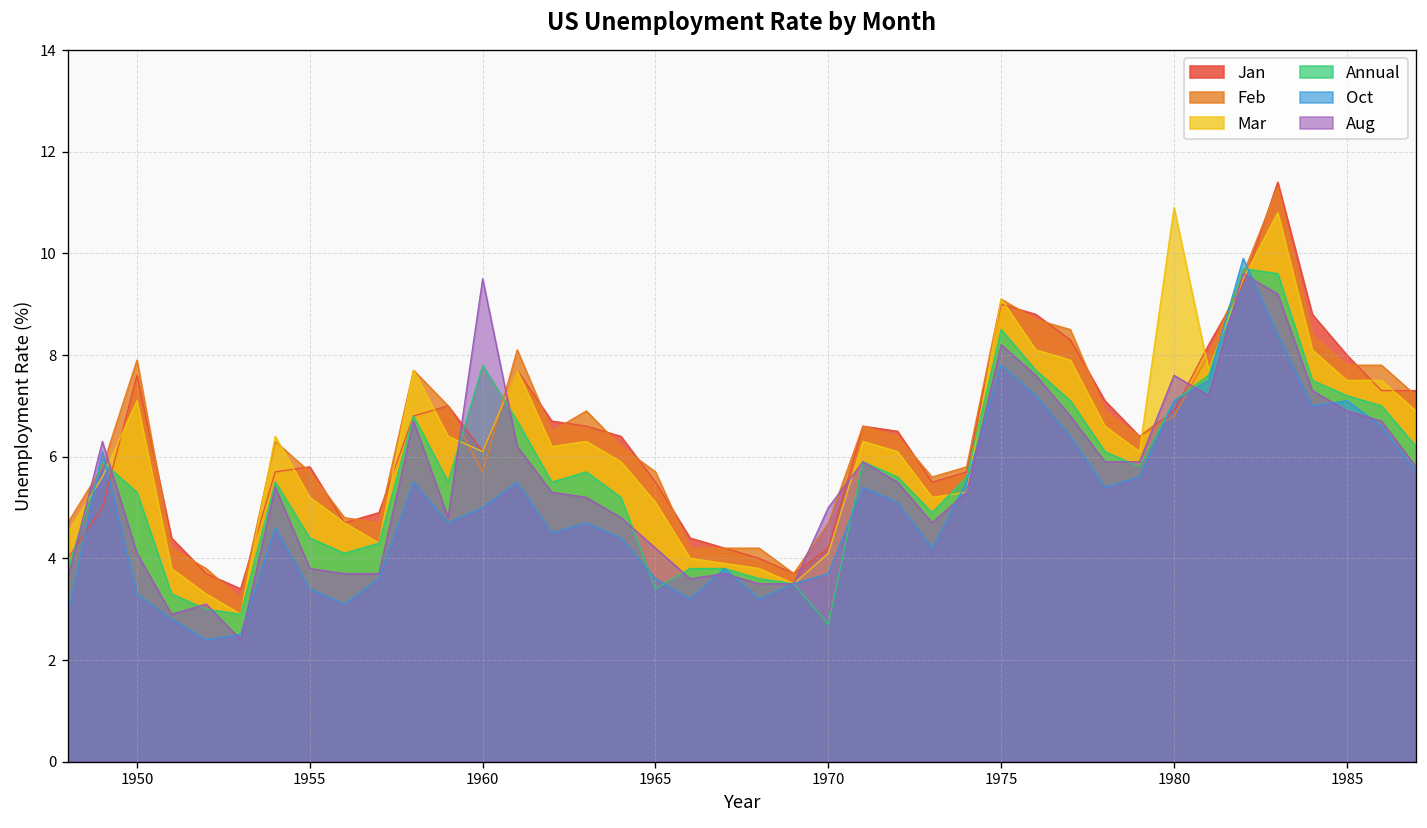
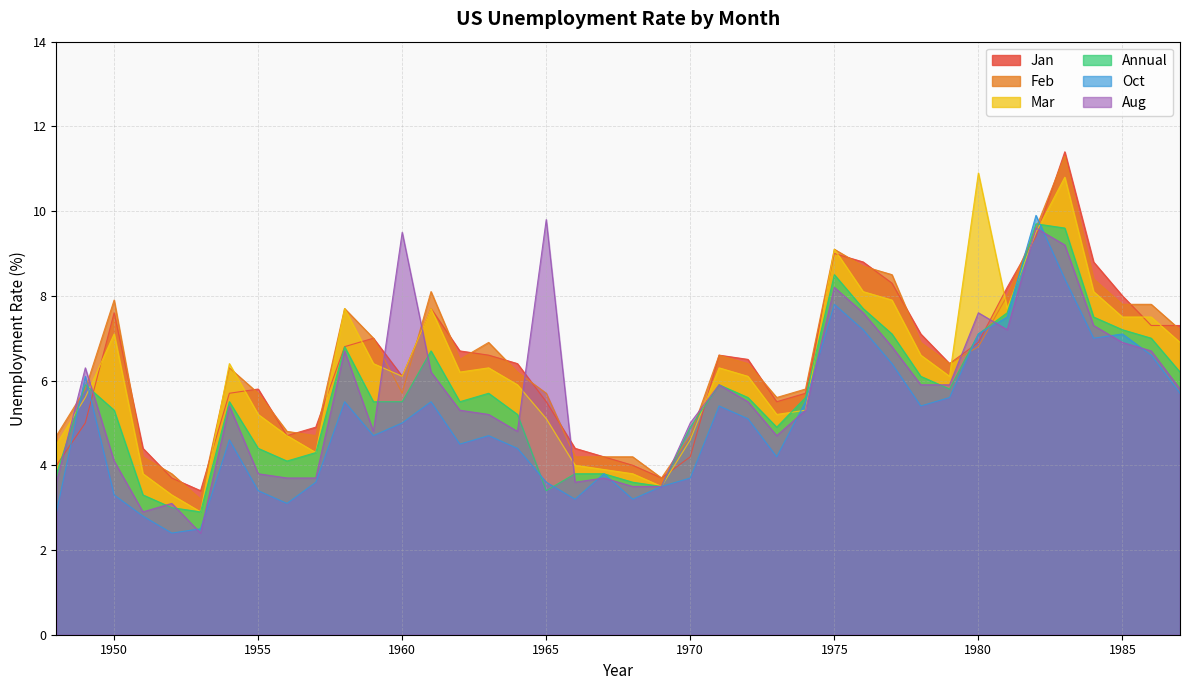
Annual, 1960: 7.8 -> 5.5
Aug, 1965: 4.2 -> 9.8
Mar, 1970: 4.1 -> 4.6
Annual, 1970: 2.7 -> 4.9
